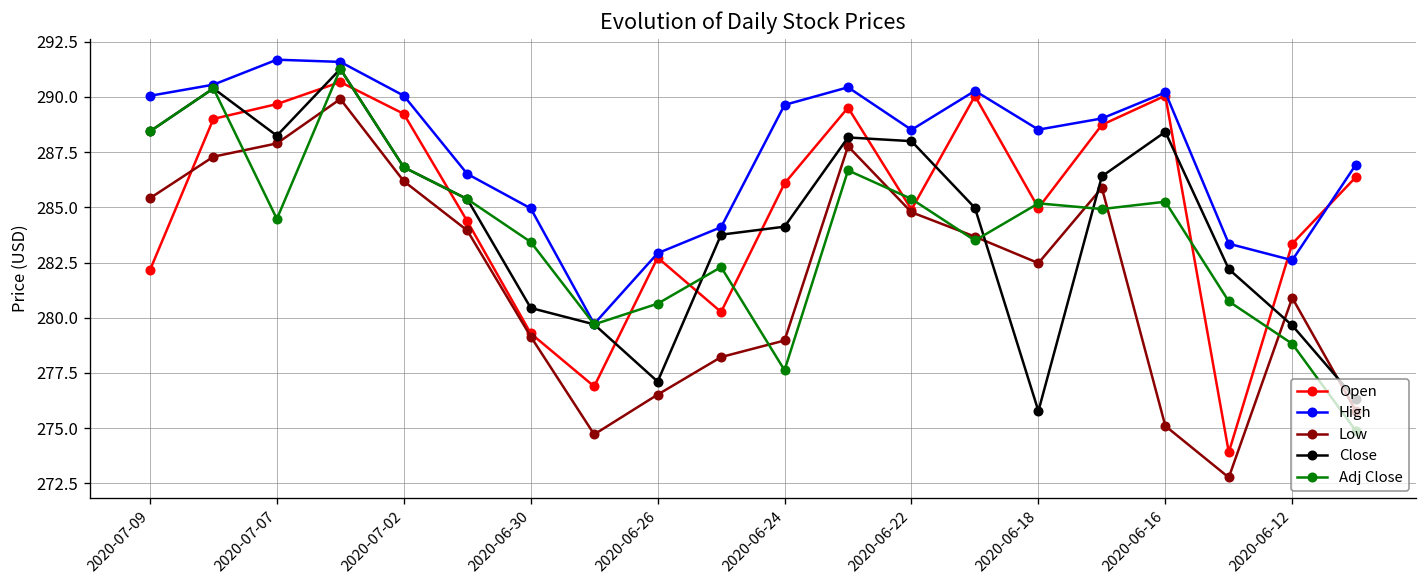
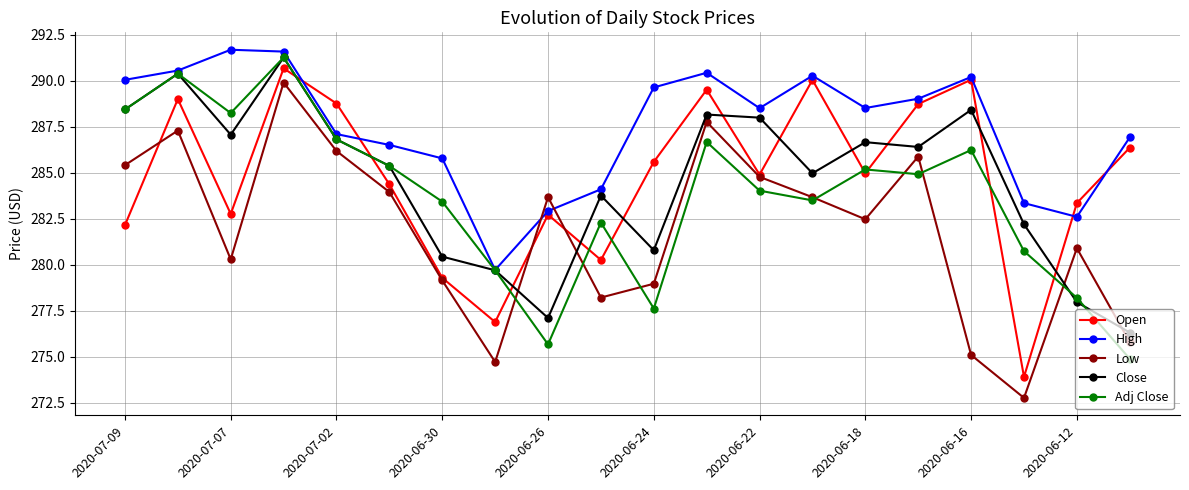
Open, 2020-07-07: 289.7 -> 282.8
Low, 2020-07-07: 287.9 -> 280.3
Close, 2020-07-07: 288.2 -> 287.1
Adj Close, 2020-07-07: 284.5 -> 288.2
Open, 2020-07-02: 289.2 -> 288.8
High, 2020-07-02: 290.0 -> 287.1
High, 2020-06-30: 285.0 -> 285.8
Low, 2020-06-26: 276.5 -> 283.7
Adj Close, 2020-06-26: 280.6 -> 275.7
Open, 2020-06-24: 286.1 -> 285.6
Close, 2020-06-24: 284.1 -> 280.8
Adj Close, 2020-06-22: 285.4 -> 284.0
Close, 2020-06-18: 275.8 -> 286.7
Adj Close, 2020-06-16: 285.3 -> 286.2
Close, 2020-06-12: 279.6 -> 278.0
Adj Close, 2020-06-12: 278.8 -> 278.2
